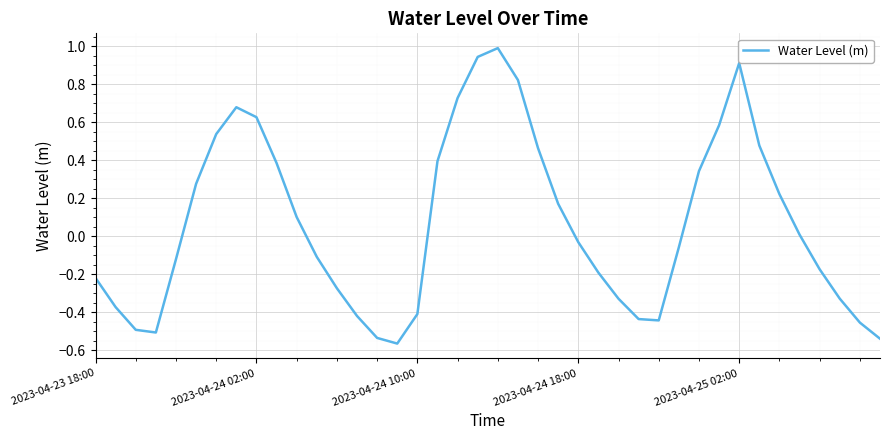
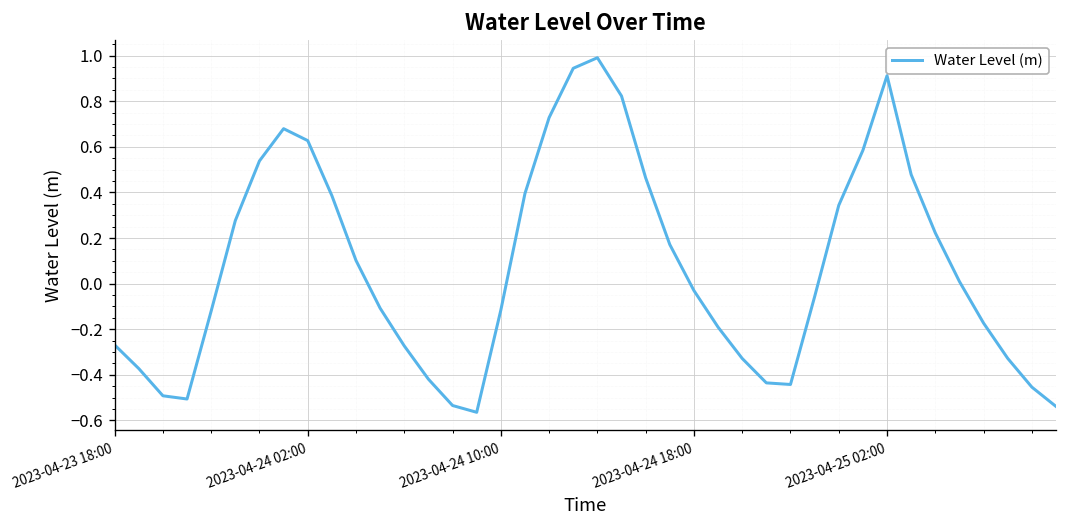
2023-04-23 18:00: -0.22 -> -0.27
2023-04-24 10:00: -0.41 -> -0.12
